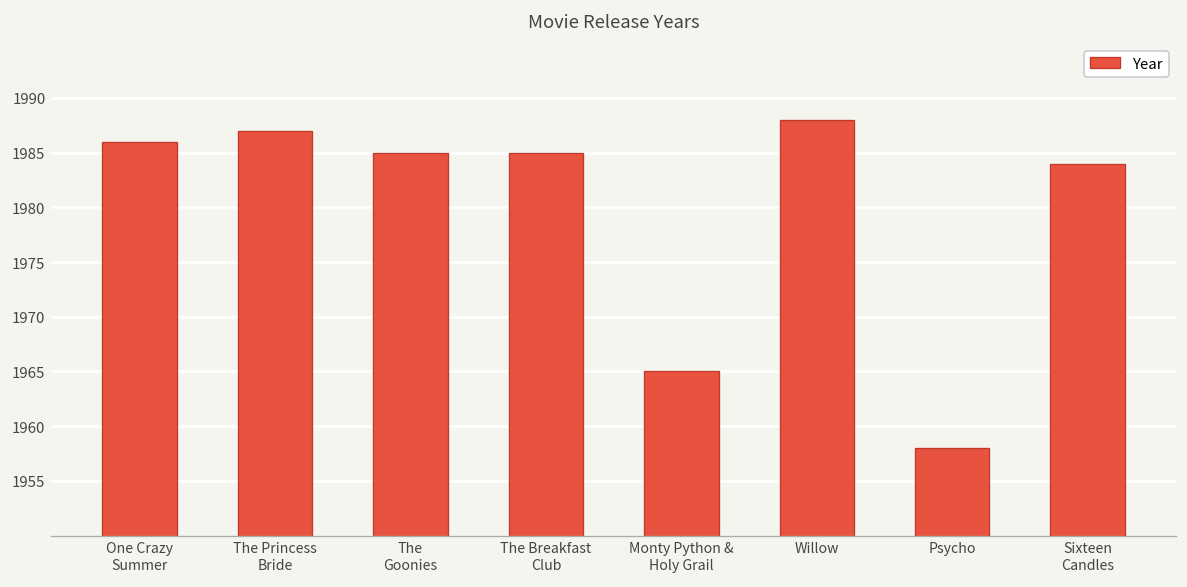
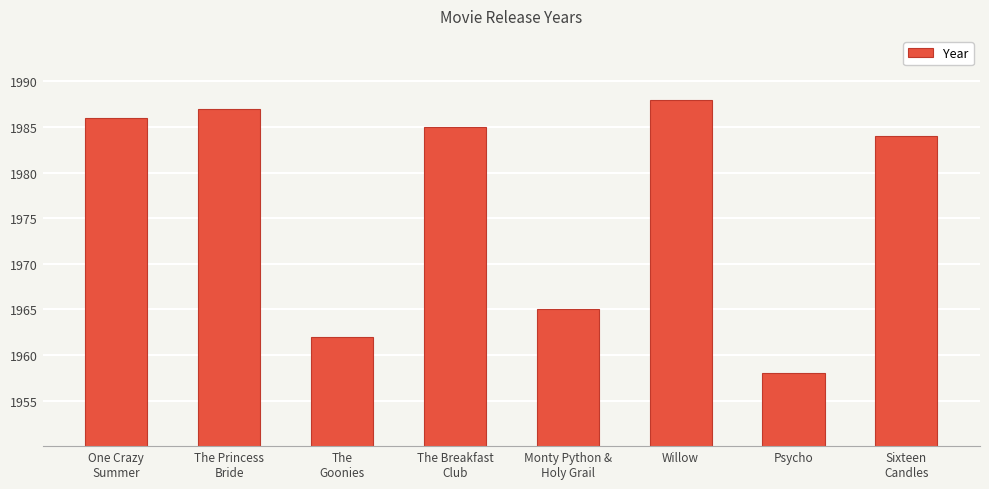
The Goonies: 1985 -> 1962
